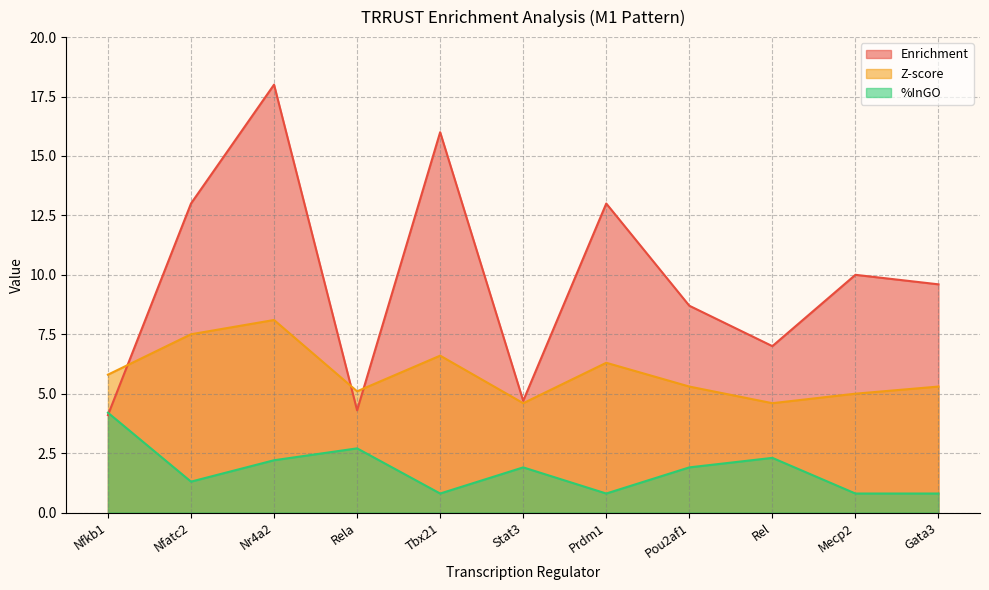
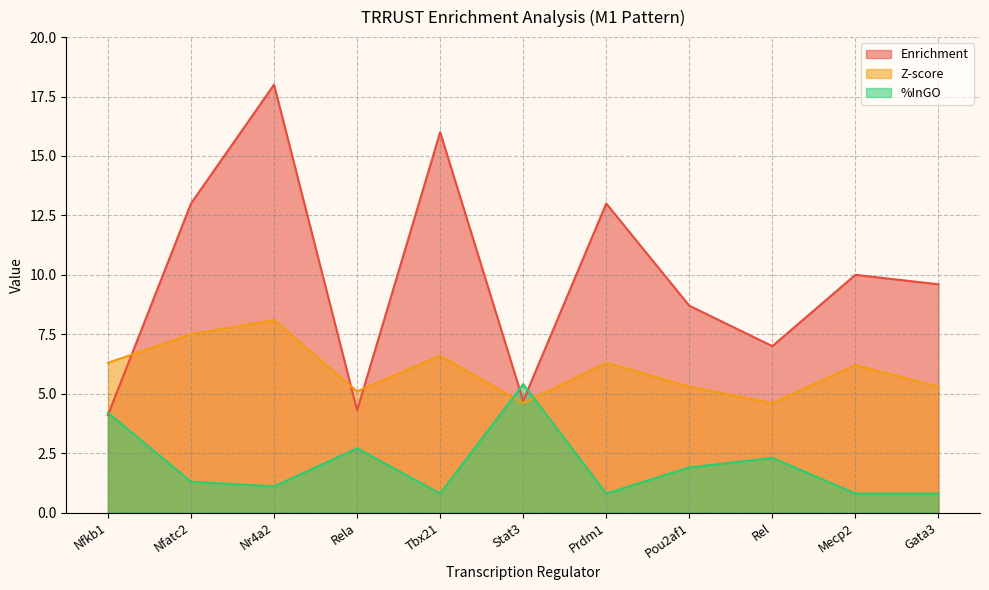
Z-score, Nfkb1: 5.8 -> 6.3
%InGO, Nr4a2: 2.2 -> 1.1
%InGO, Stat3: 1.9 -> 5.4
Z-score, Mecp2: 5.0 -> 6.2
